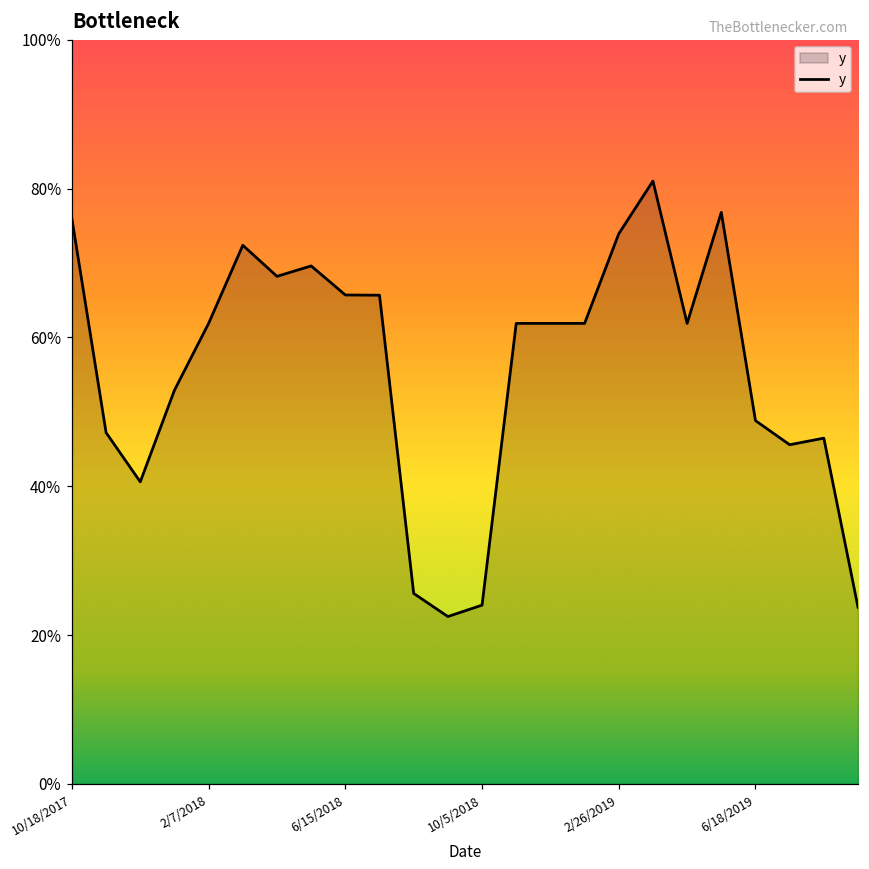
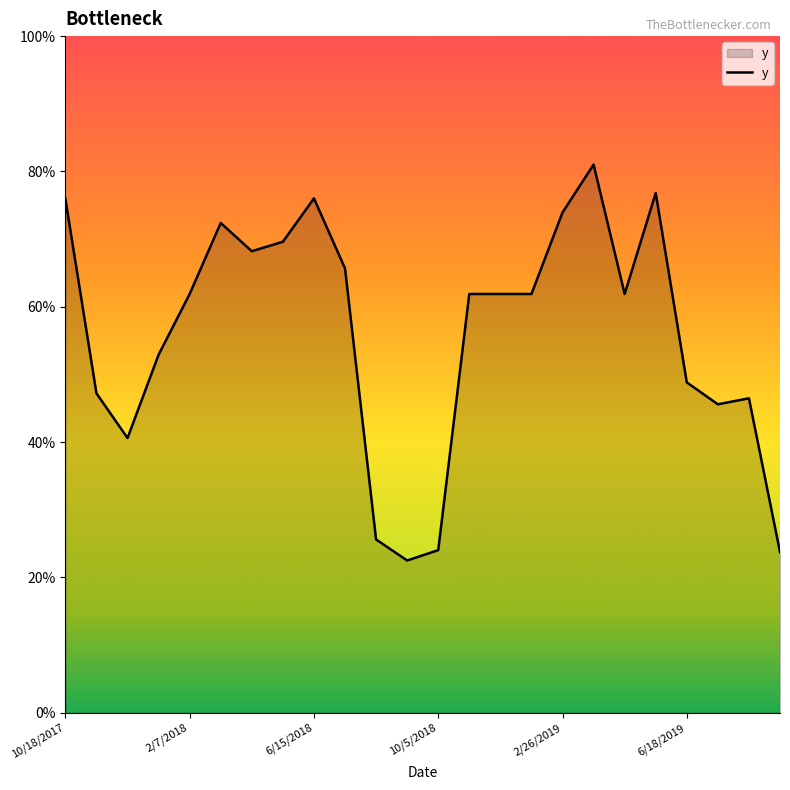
6/15/2018: 66% -> 76%
